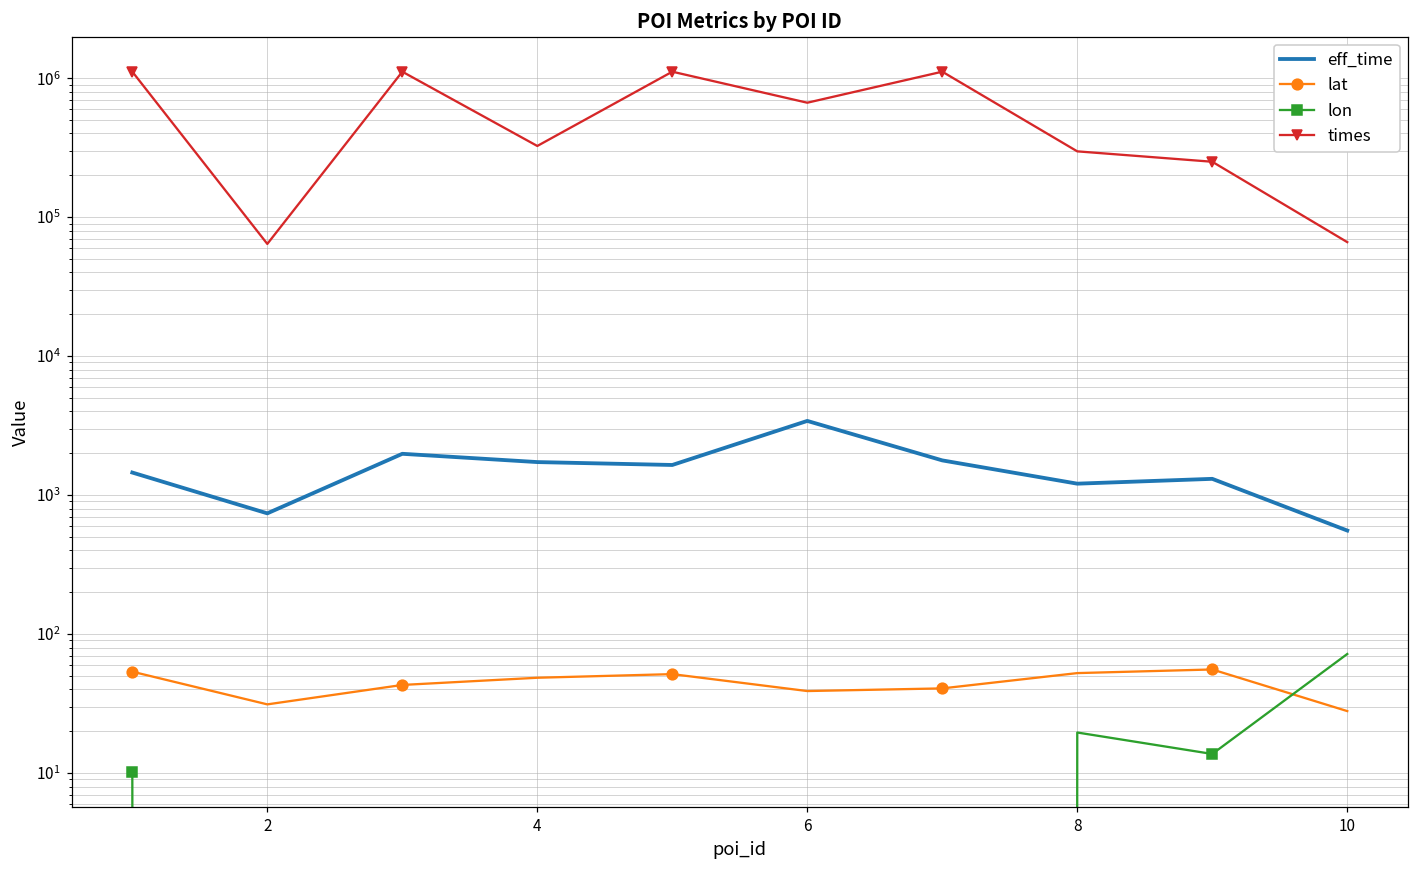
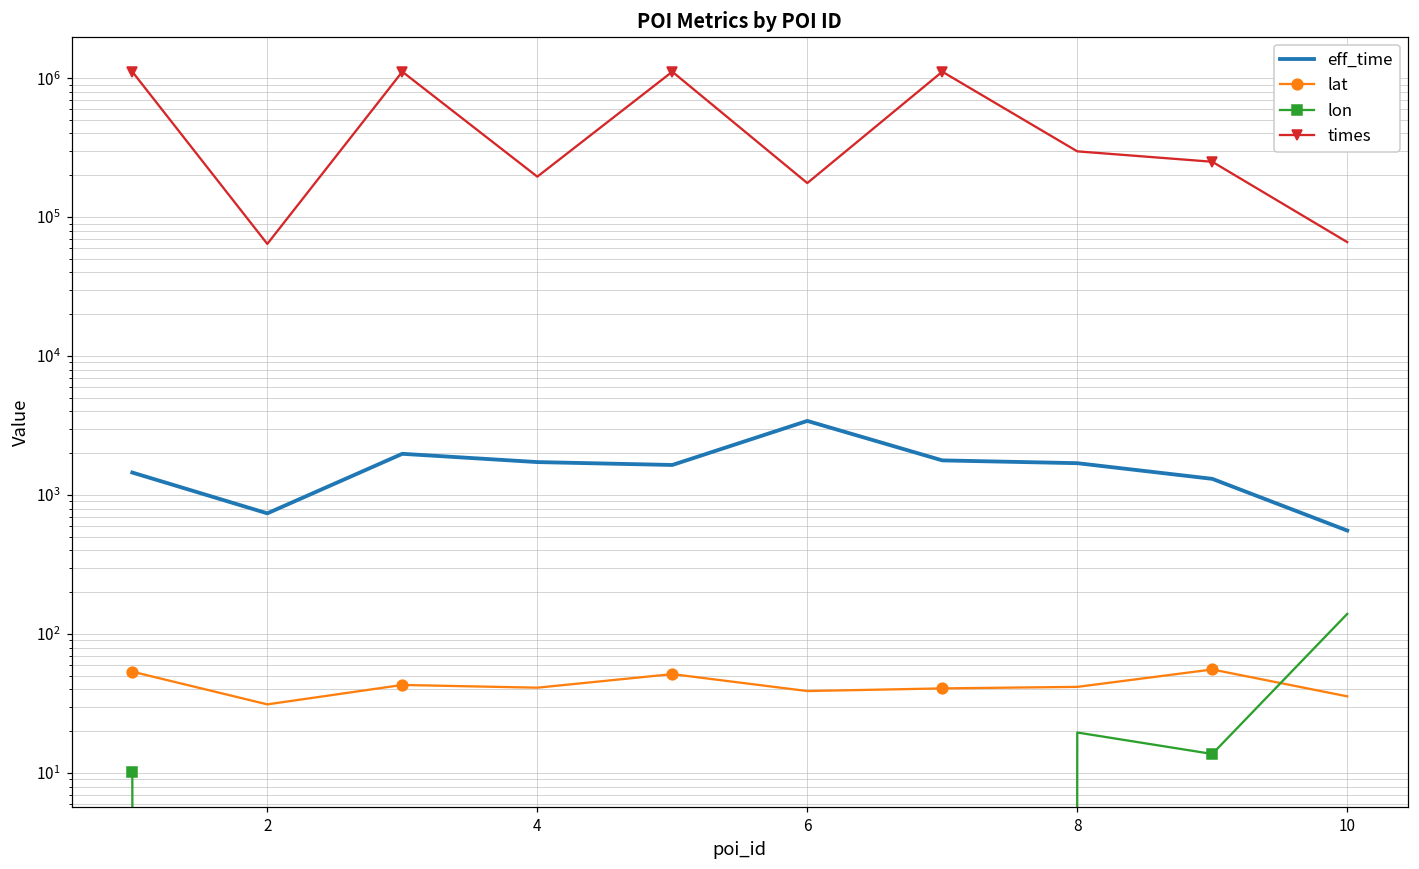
lat, 4: 48 -> 41
times, 4: 330000 -> 200000
times, 6: 700000 -> 180000
eff_time, 8: 1200 -> 1700
lat, 8: 52 -> 42
lat, 10: 28 -> 36
lon, 10: 70 -> 140
